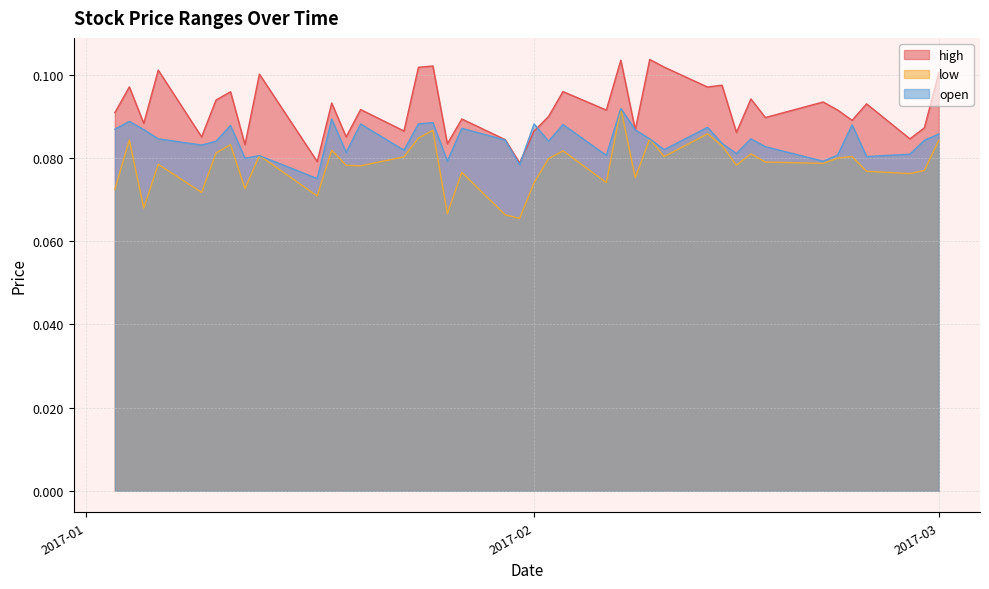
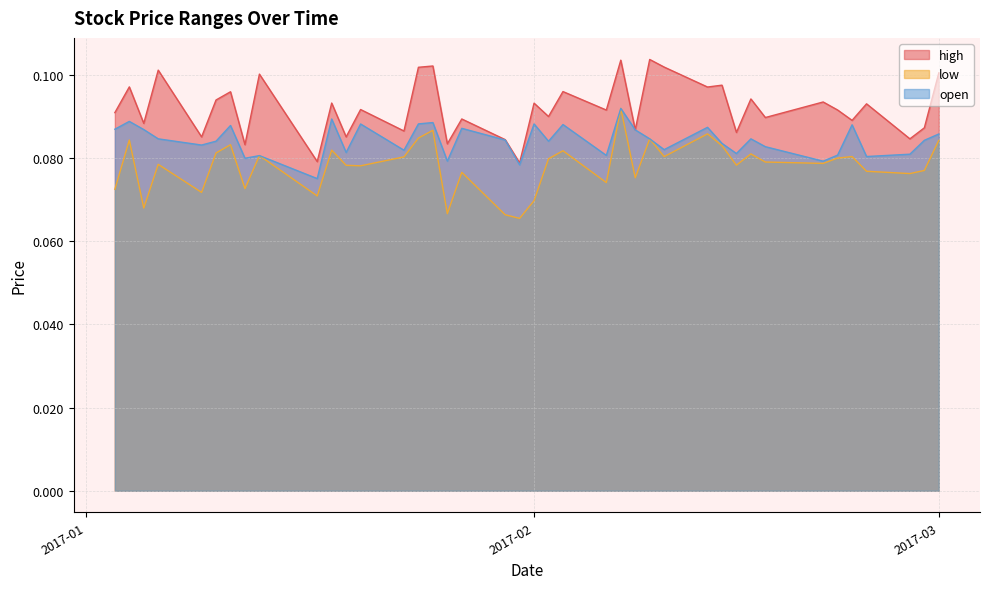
high, 2017-02: 0.086 -> 0.093
low, 2017-02: 0.074 -> 0.070
